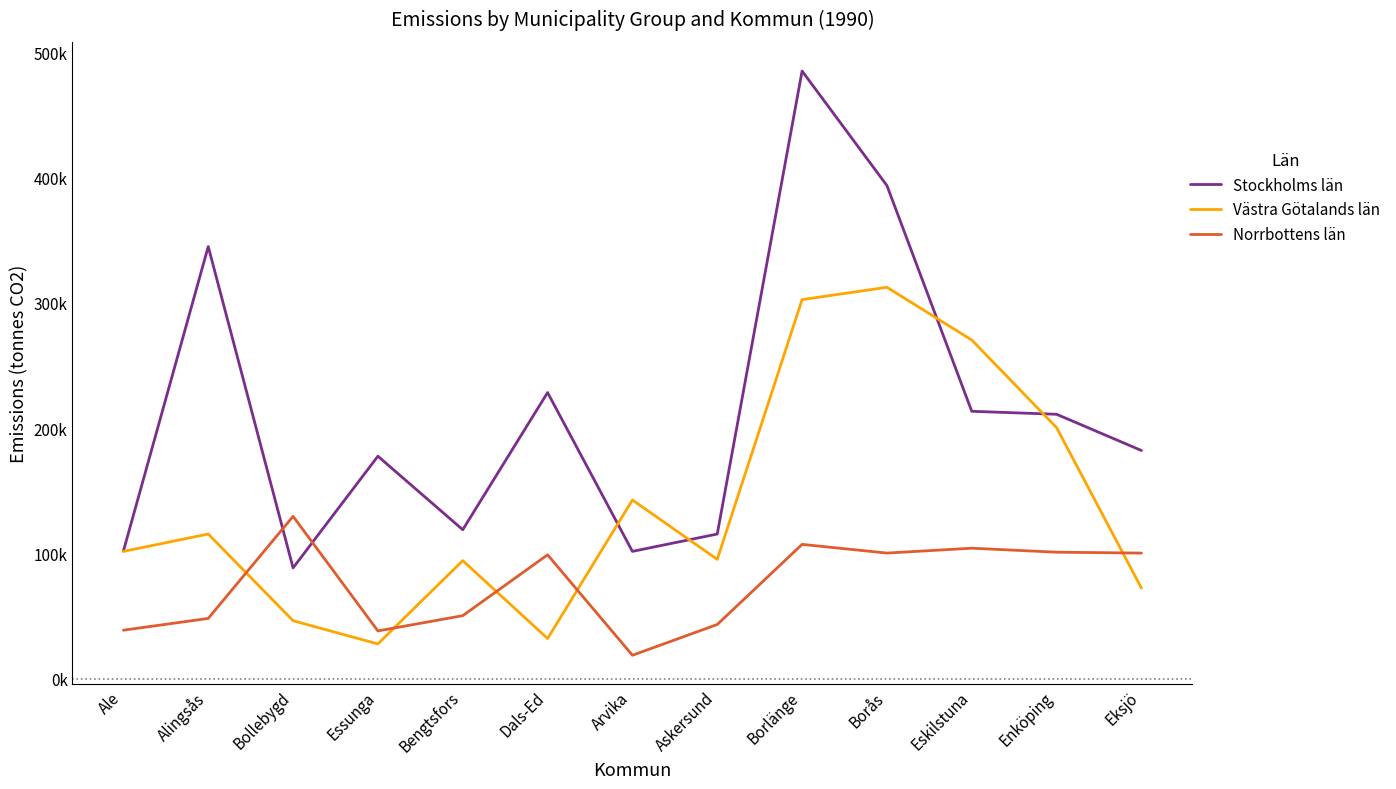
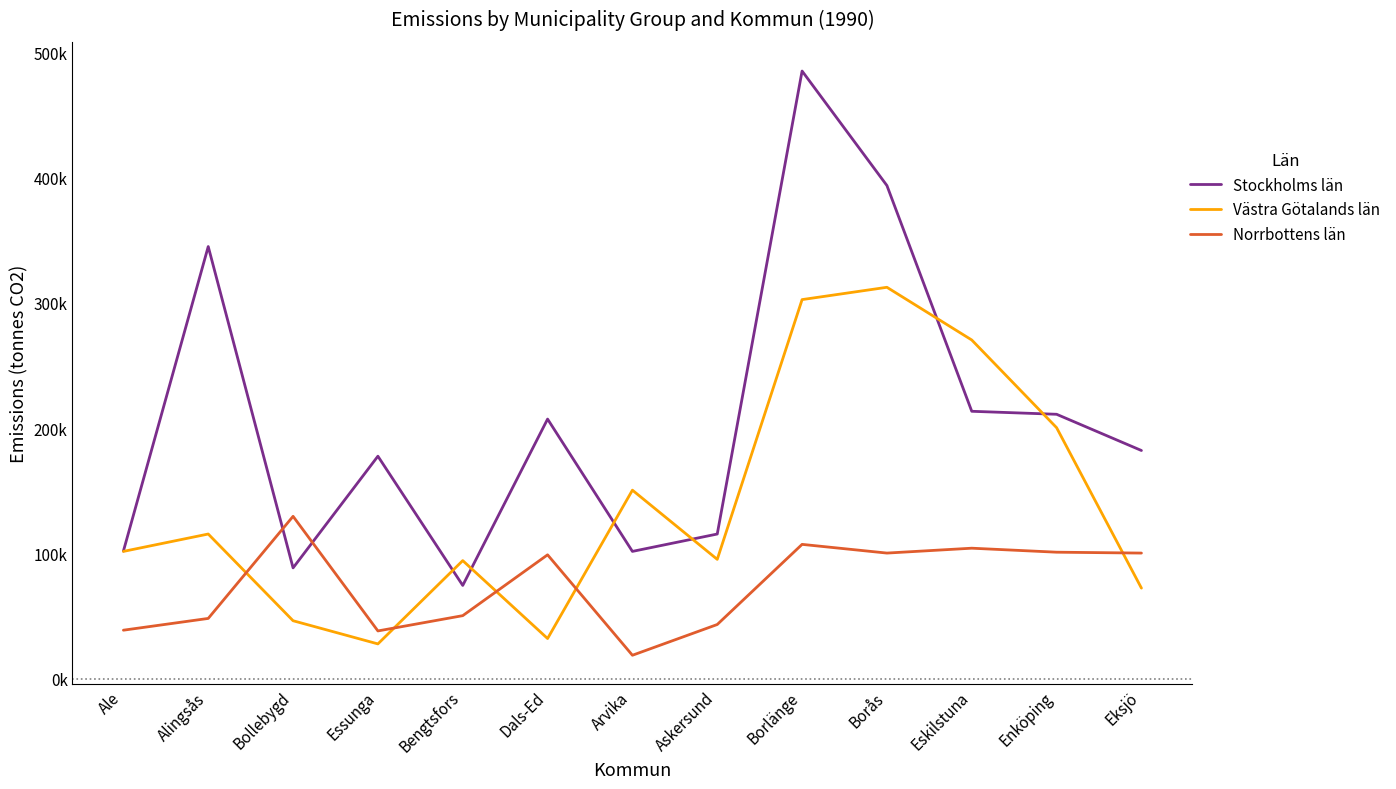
Stockholms län, Bengtsfors: 119000 -> 74000
Stockholms län, Dals-Ed: 228000 -> 207000
Västra Götalands län, Arvika: 143000 -> 150000
